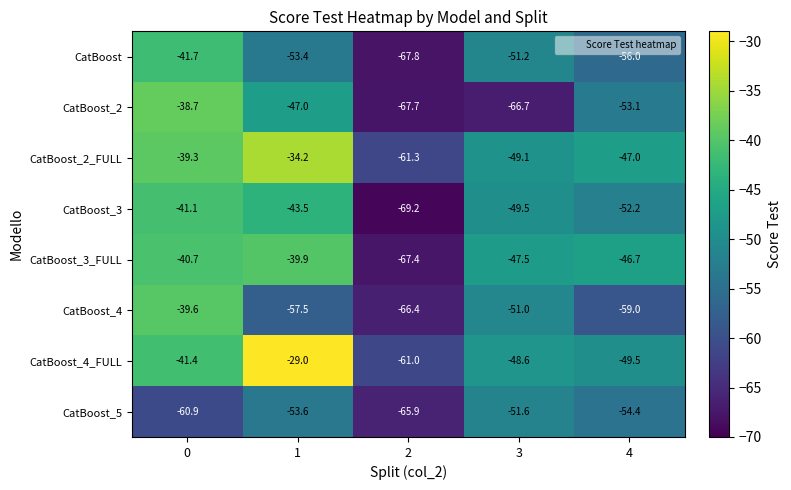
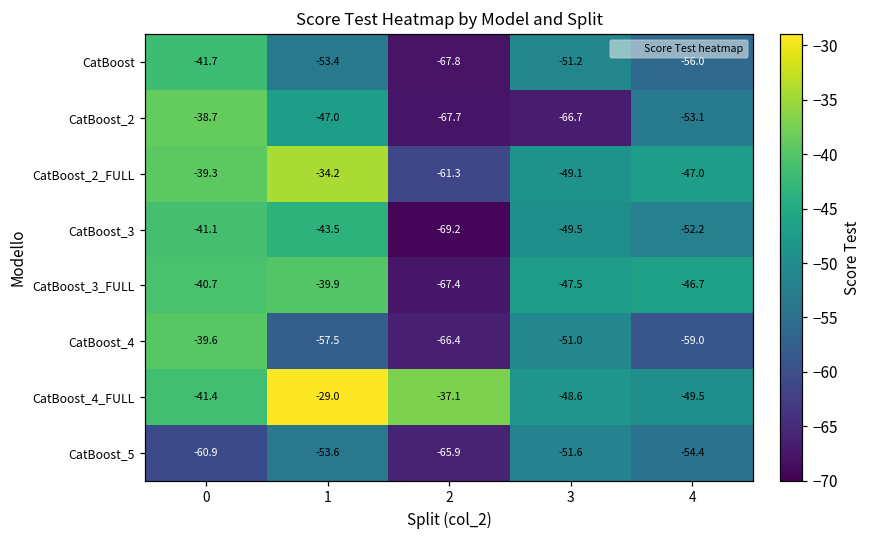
CatBoost_4_FULL, 2: -61.0 -> -37.1
